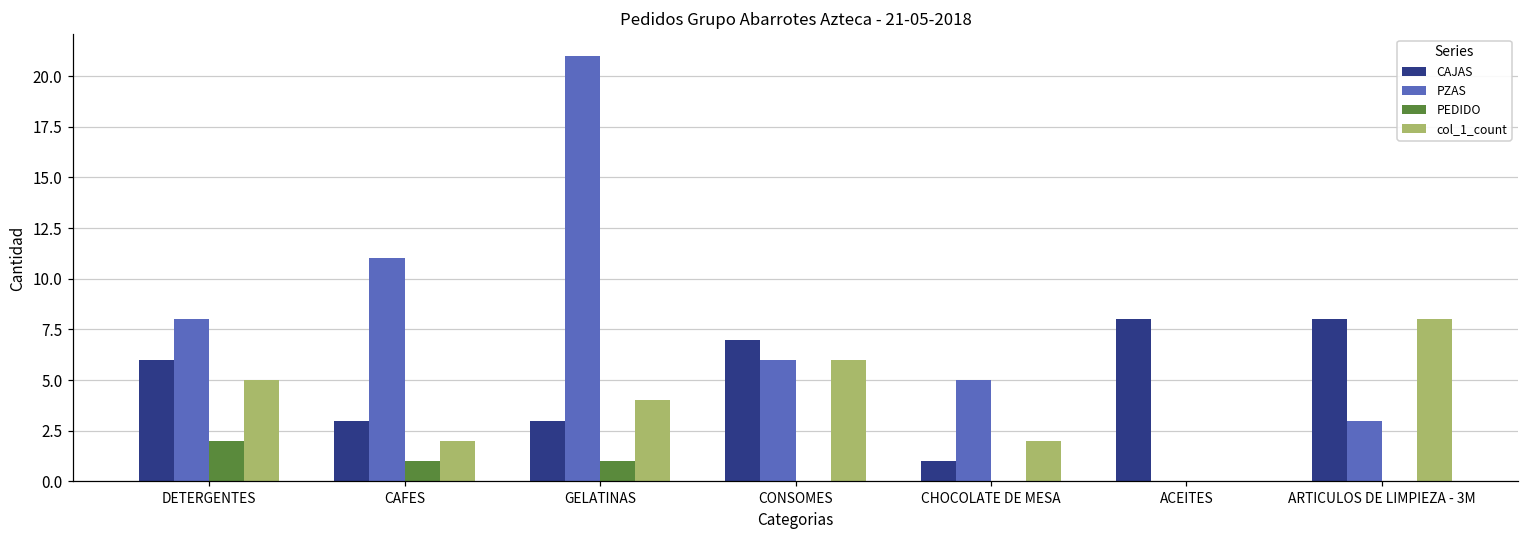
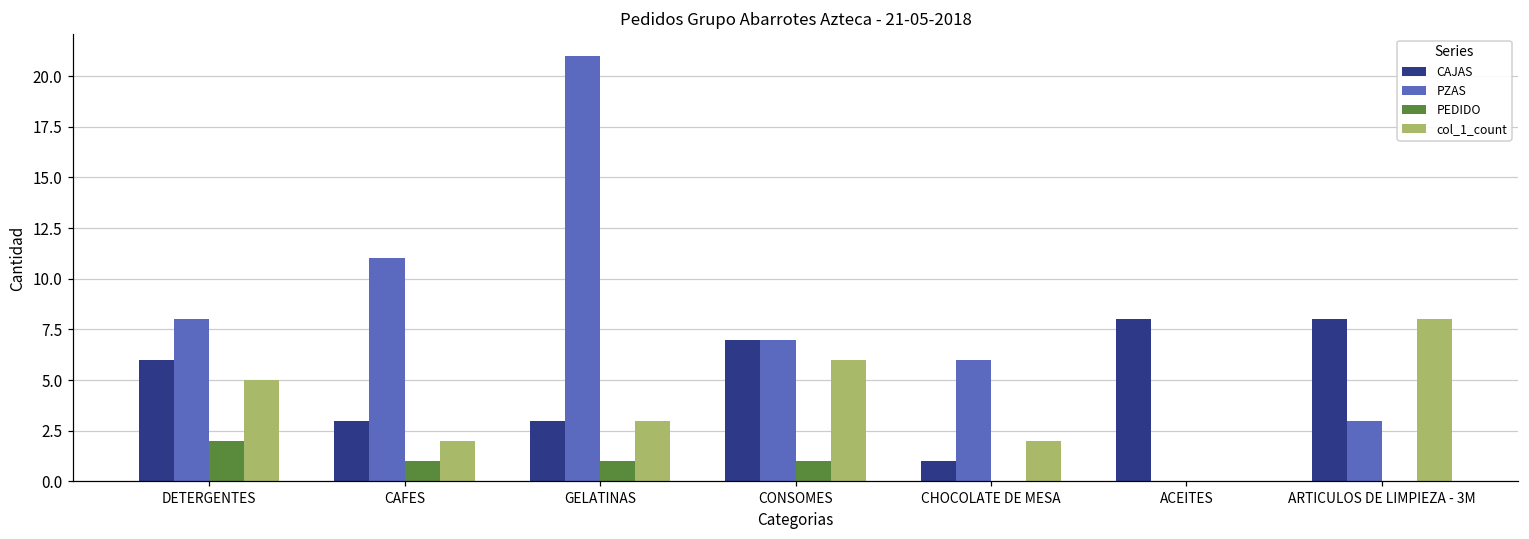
col_1_count, GELATINAS: 4 -> 3
PZAS, CONSOMES: 6 -> 7
PEDIDO, CONSOMES: 0 -> 1
PZAS, CHOCOLATE DE MESA: 5 -> 6
